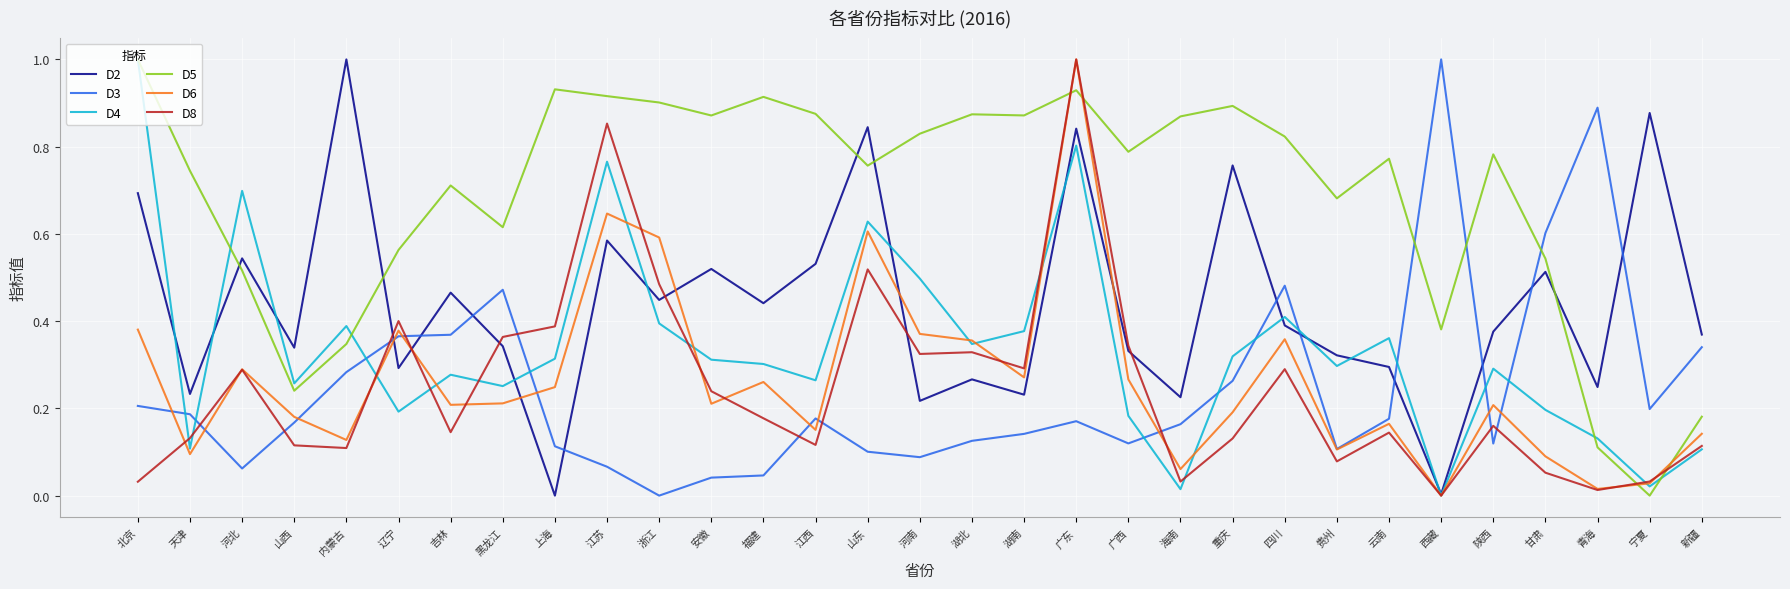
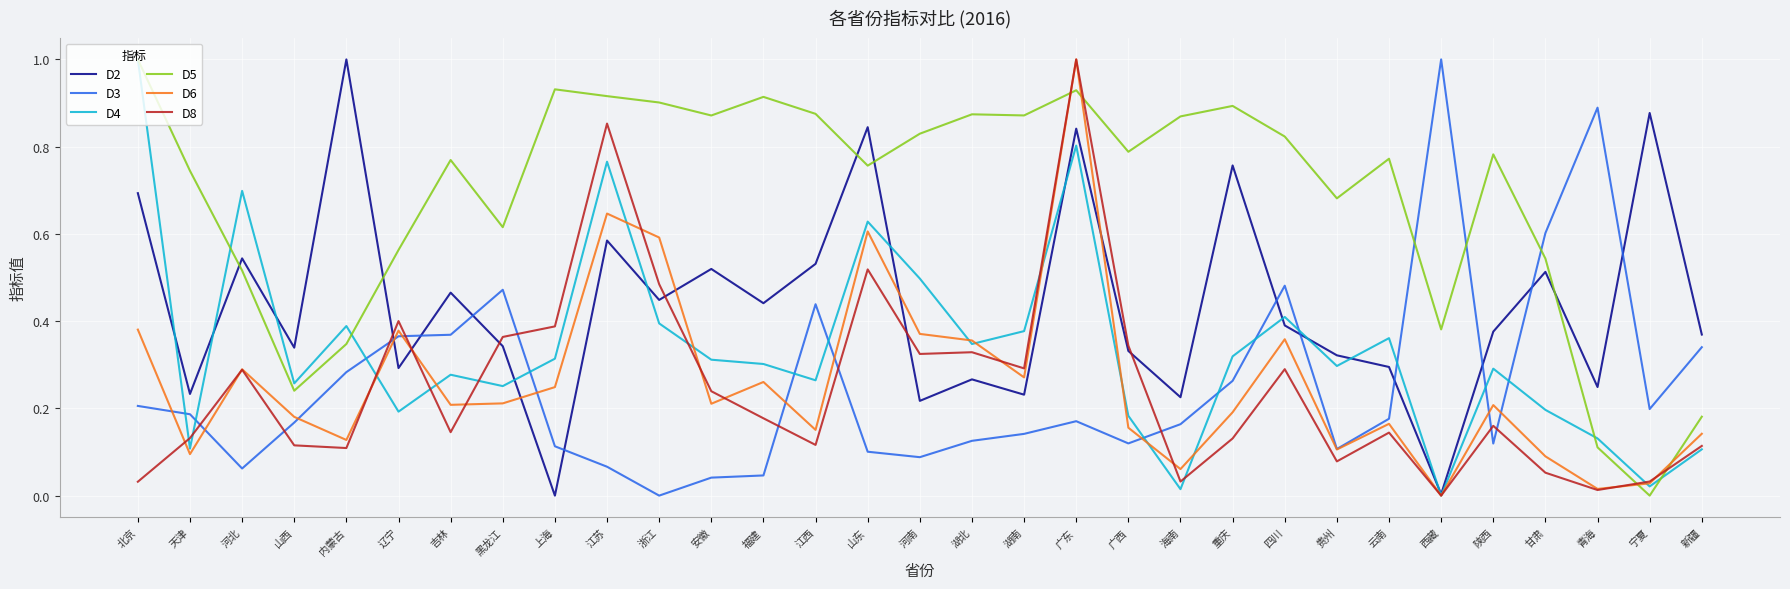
D5, 吉林: 0.71 -> 0.77
D3, 江西: 0.18 -> 0.44
D6, 广西: 0.27 -> 0.16
